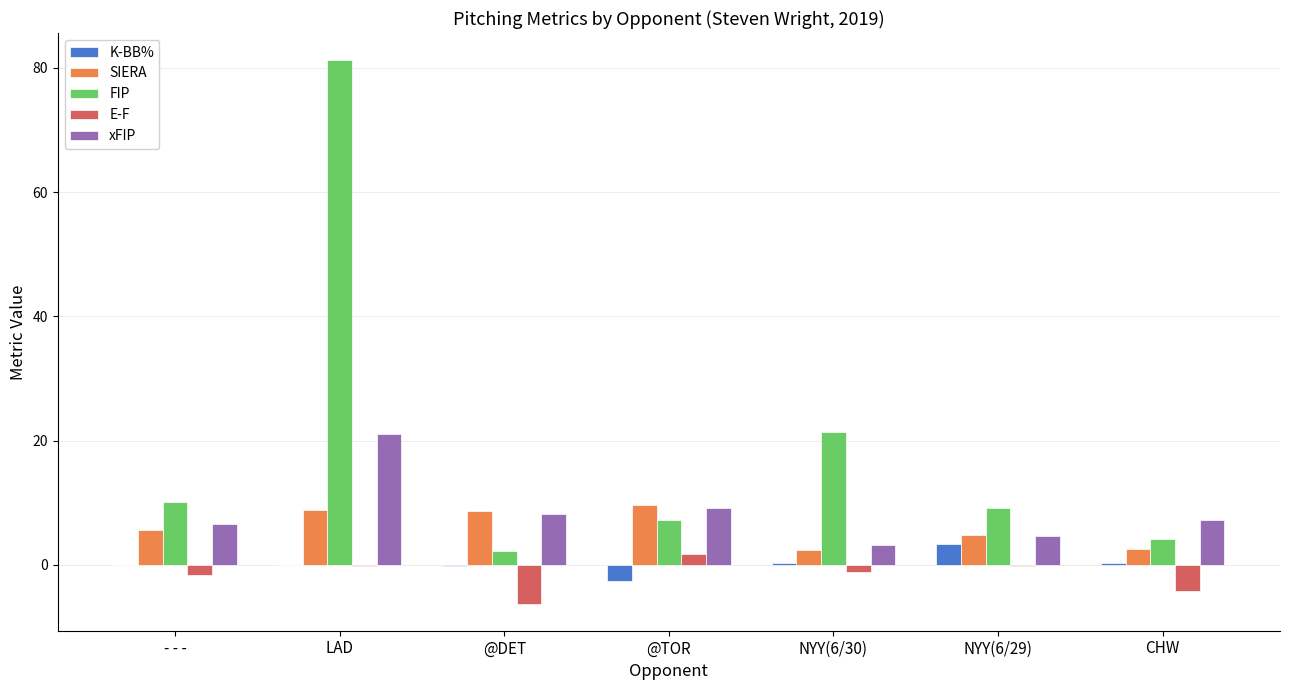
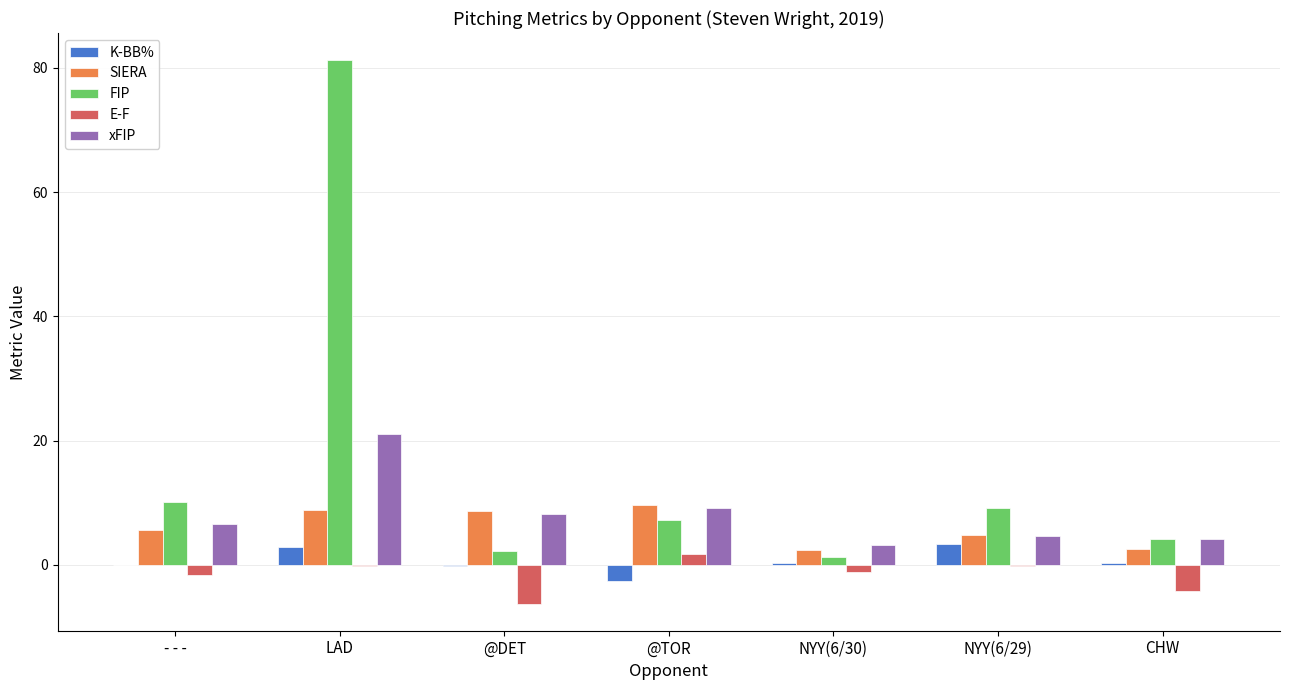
K-BB%, LAD: 0 -> 3
FIP, NYY(6/30): 21 -> 1
xFIP, CHW: 7 -> 4
